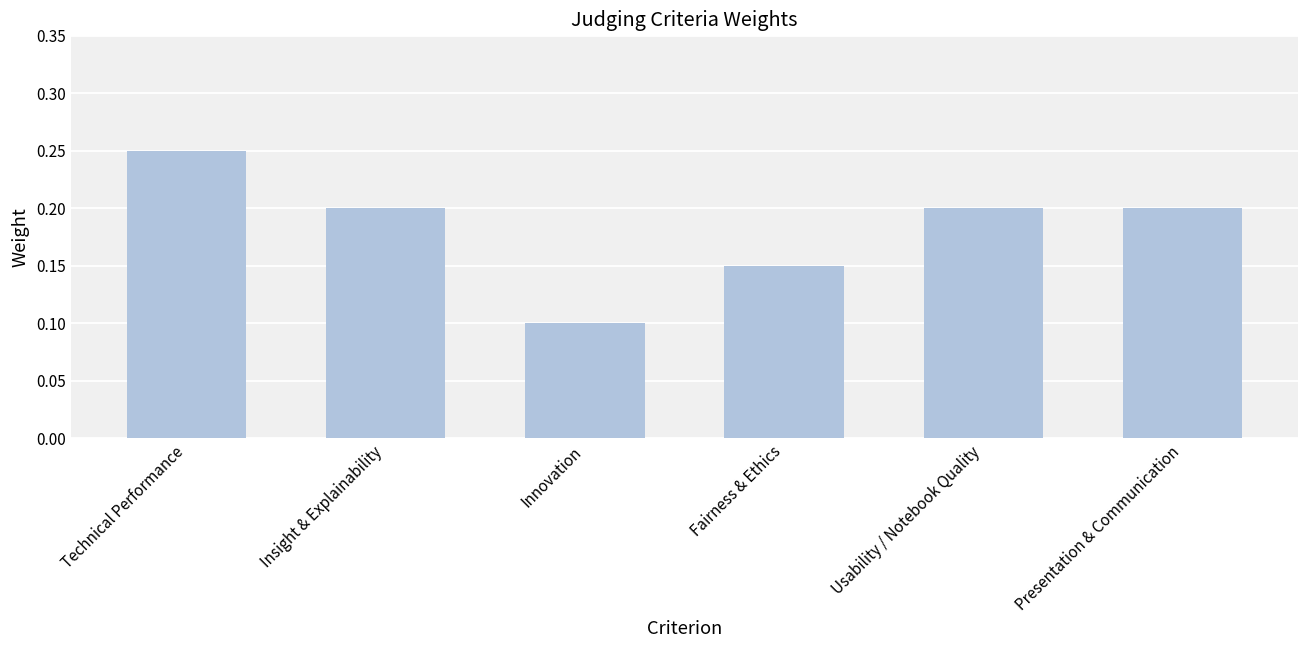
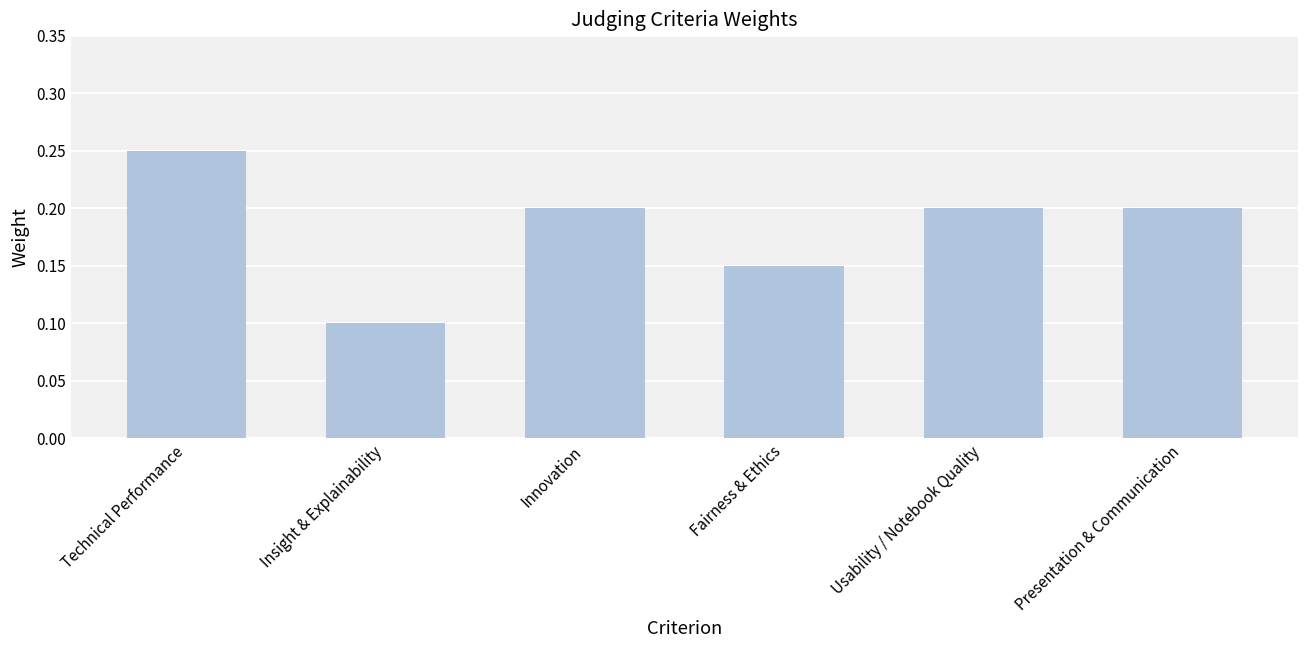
Insight & Explainability: 0.2 -> 0.1
Innovation: 0.1 -> 0.2
